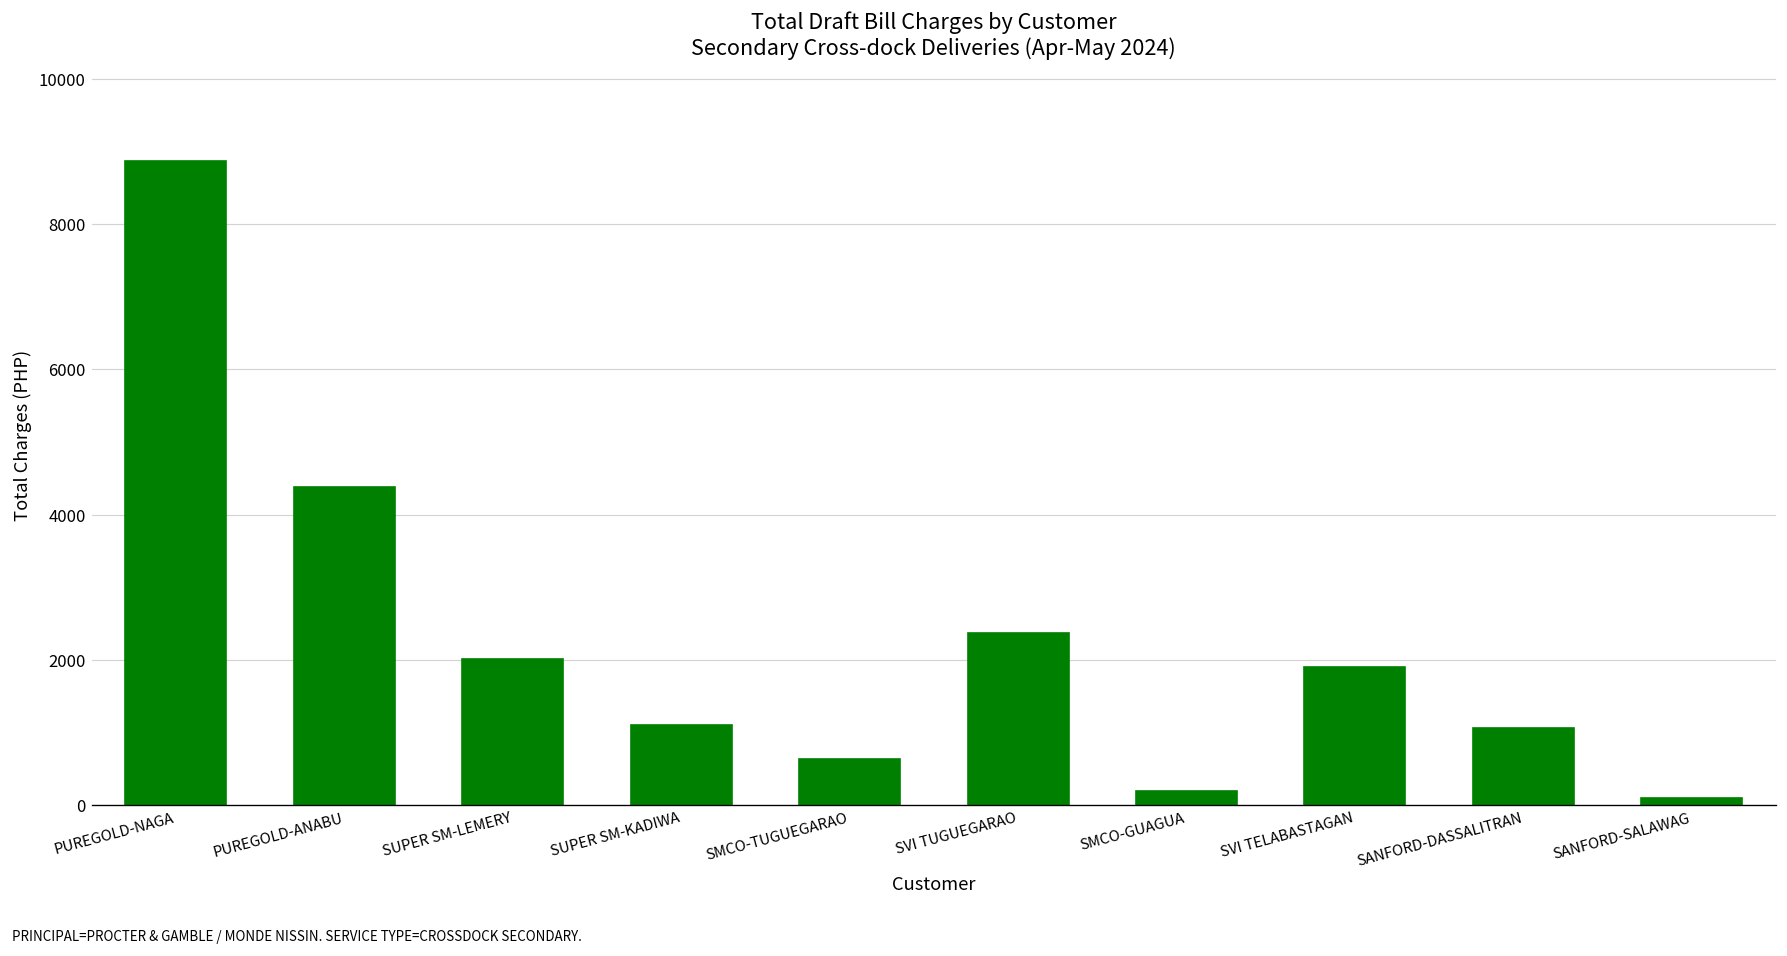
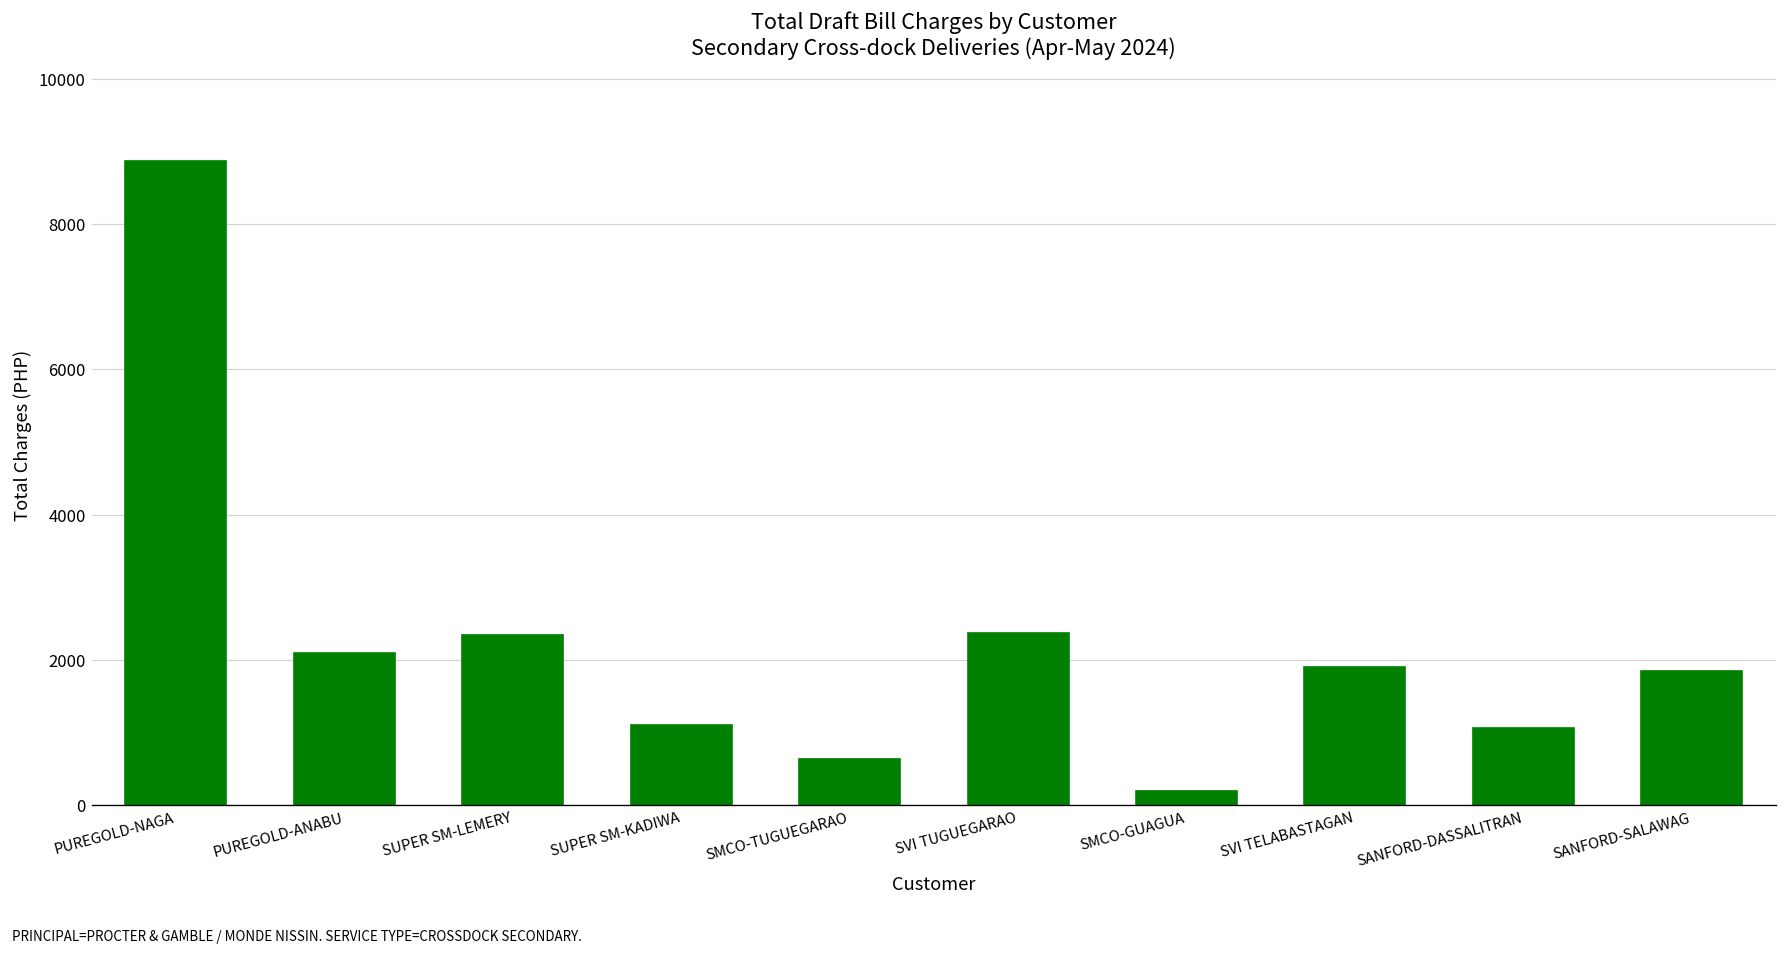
PUREGOLD-ANABU: 4400 -> 2100
SUPER SM-LEMERY: 2000 -> 2300
SANFORD-SALAWAG: 100 -> 1800
